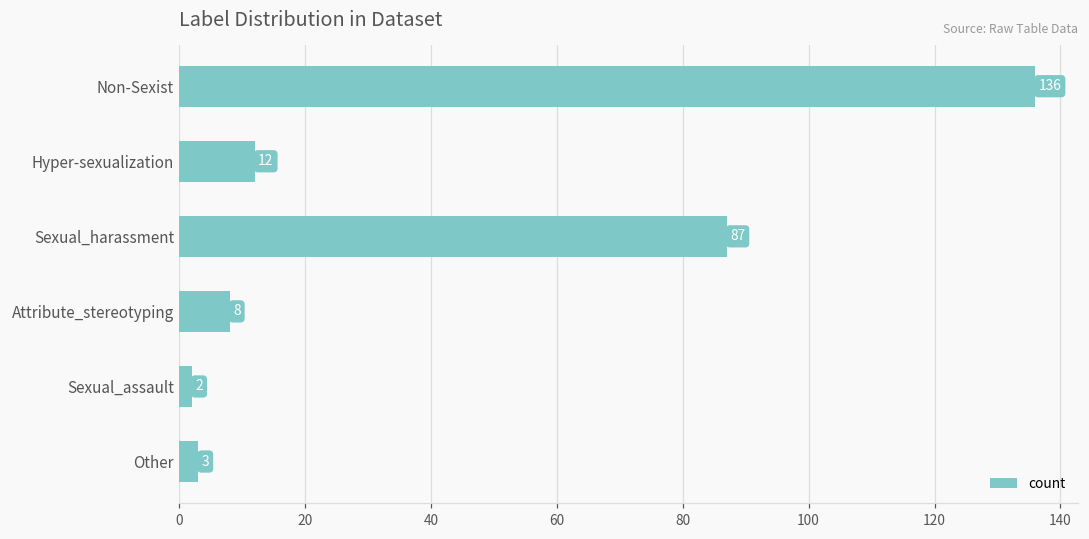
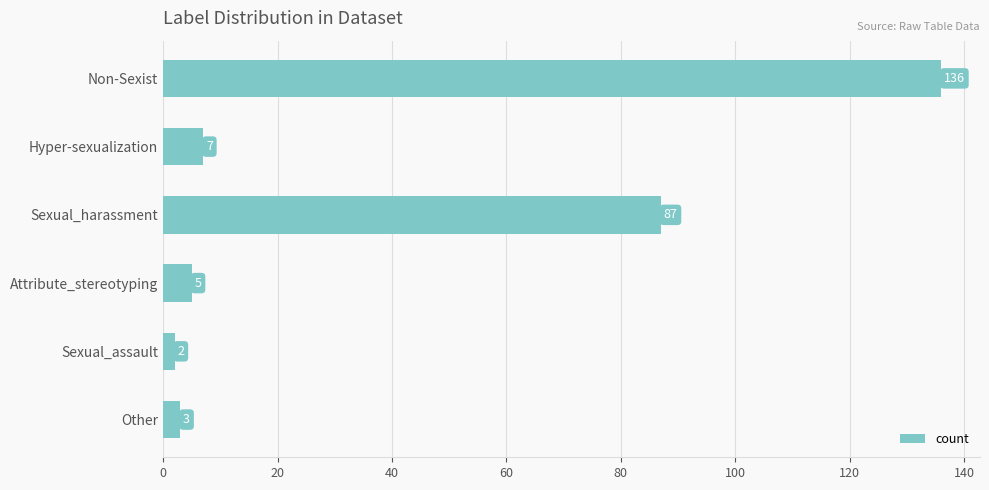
Hyper-sexualization: 12 -> 7
Attribute_stereotyping: 8 -> 5
